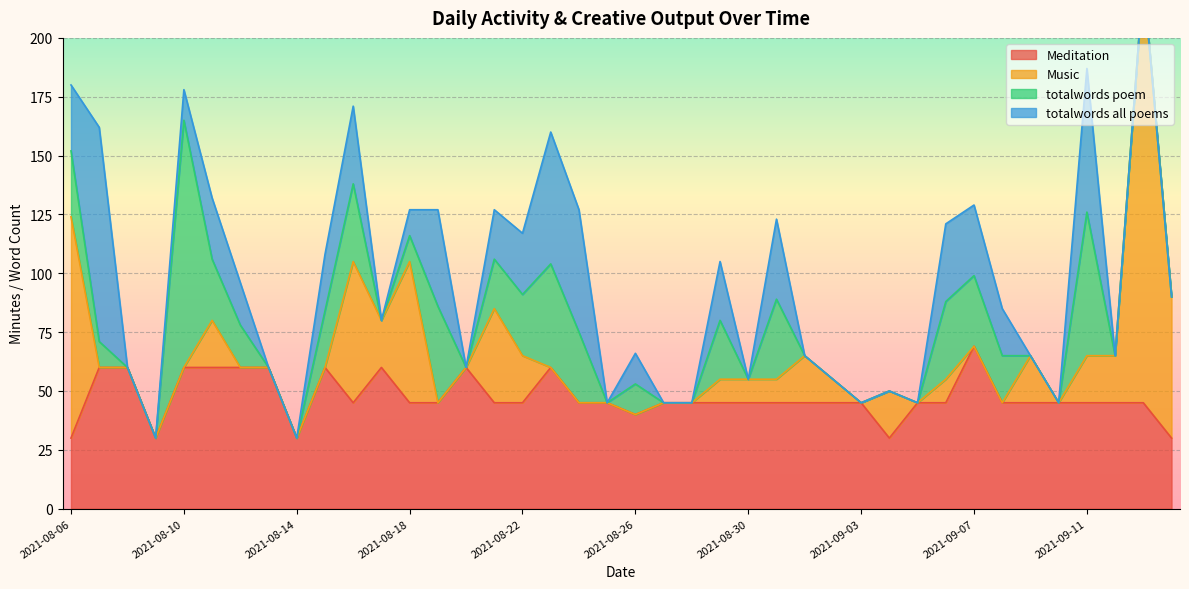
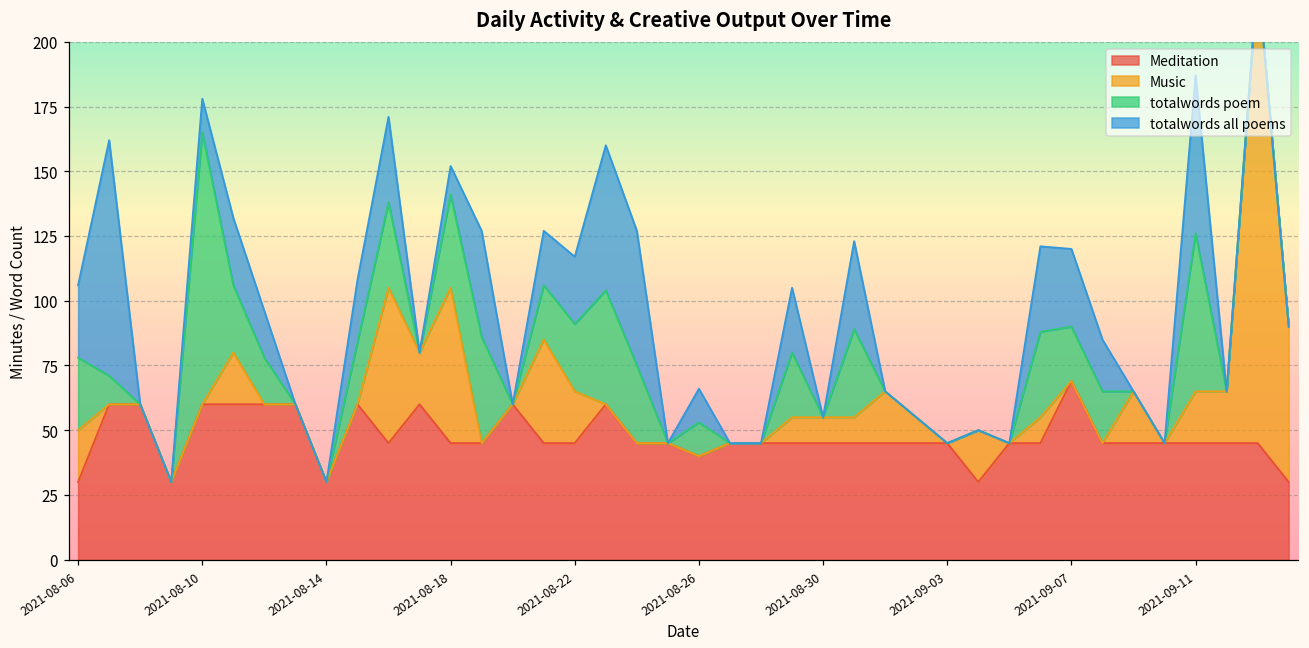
Music, 2021-08-06: 94 -> 20
totalwords poem, 2021-08-18: 11 -> 36
totalwords poem, 2021-09-07: 30 -> 21
